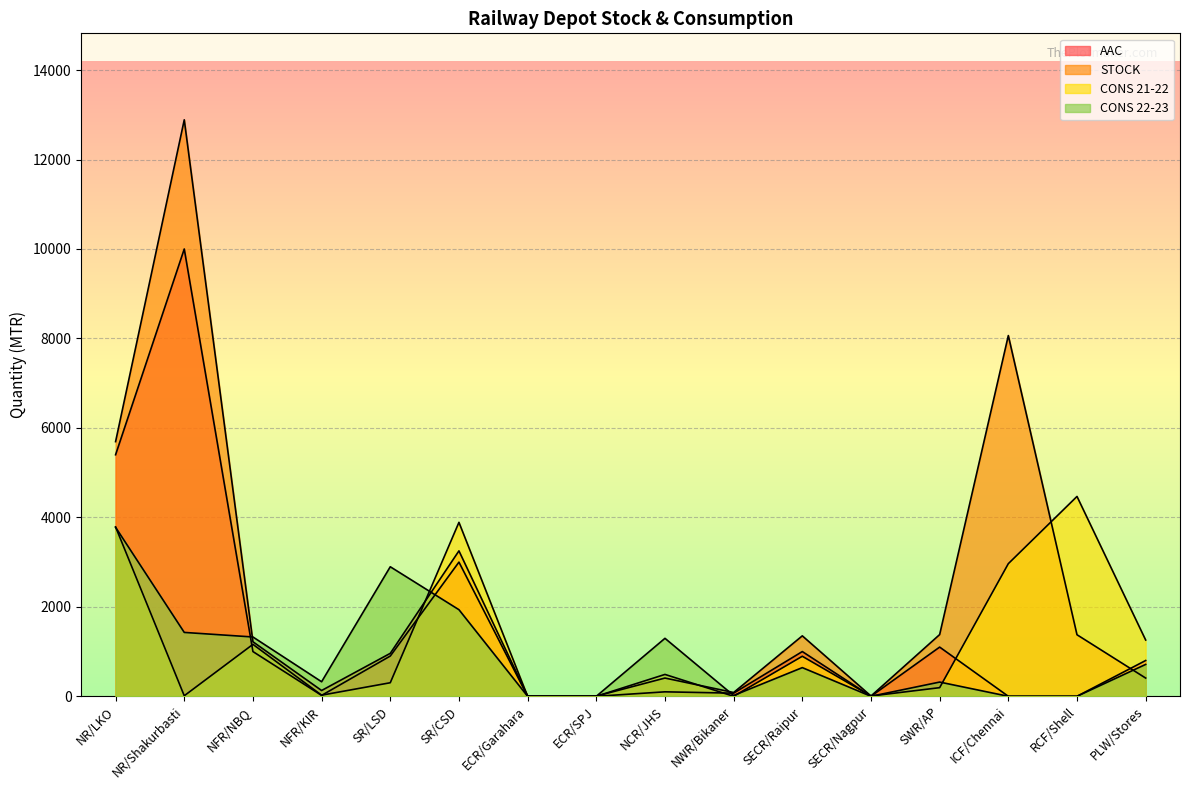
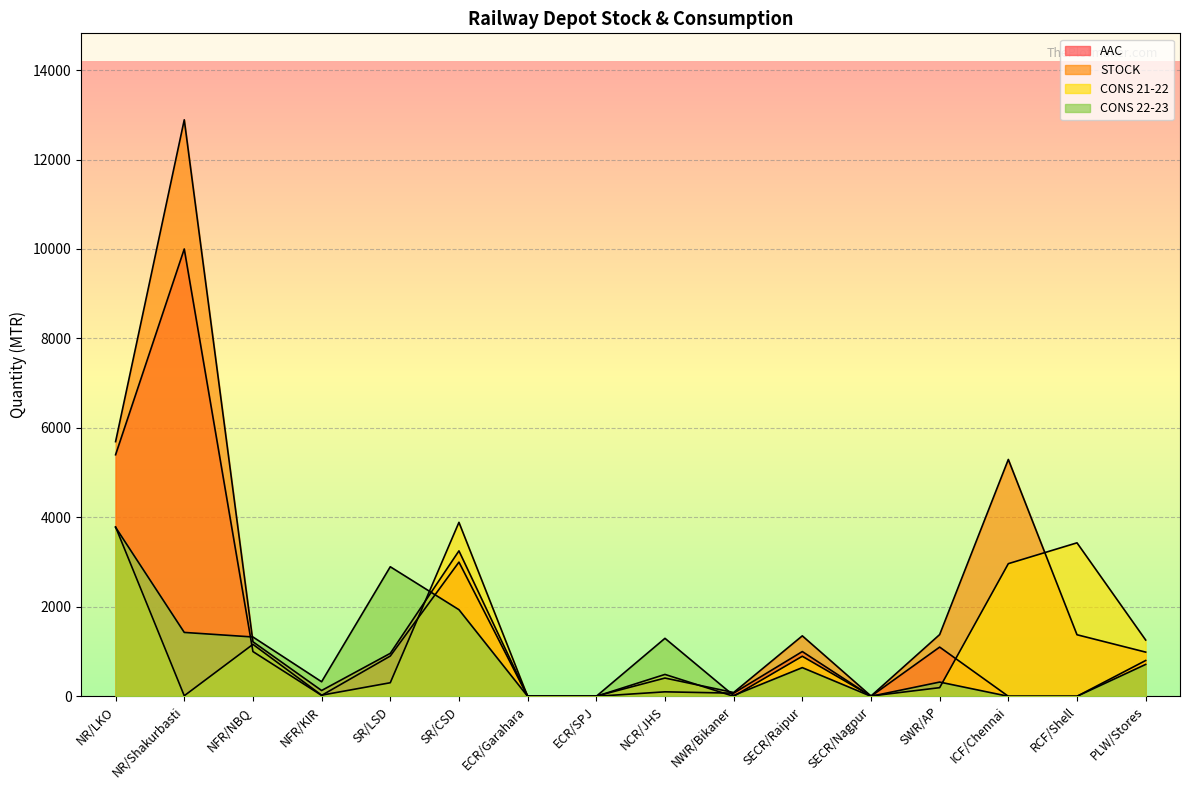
STOCK, ICF/Chennai: 8100 -> 5300
CONS 21-22, RCF/Shell: 4500 -> 3400
STOCK, PLW/Stores: 400 -> 1000
